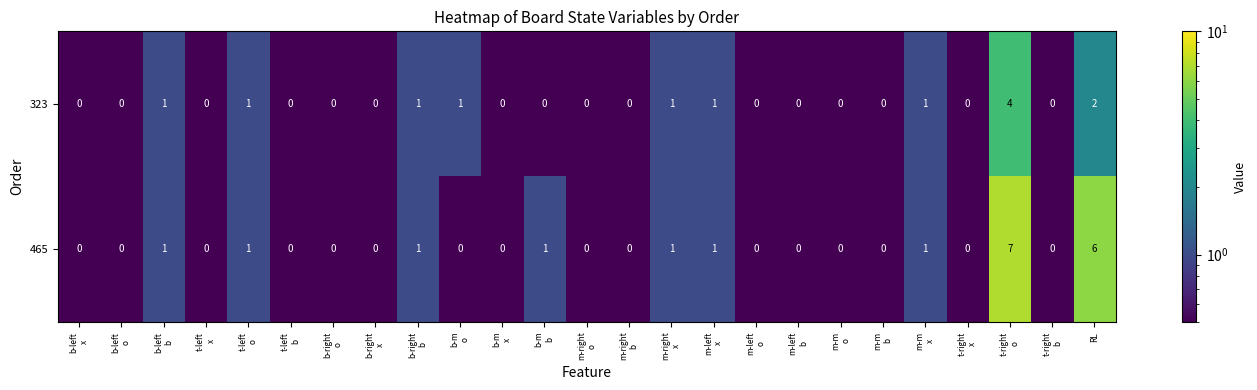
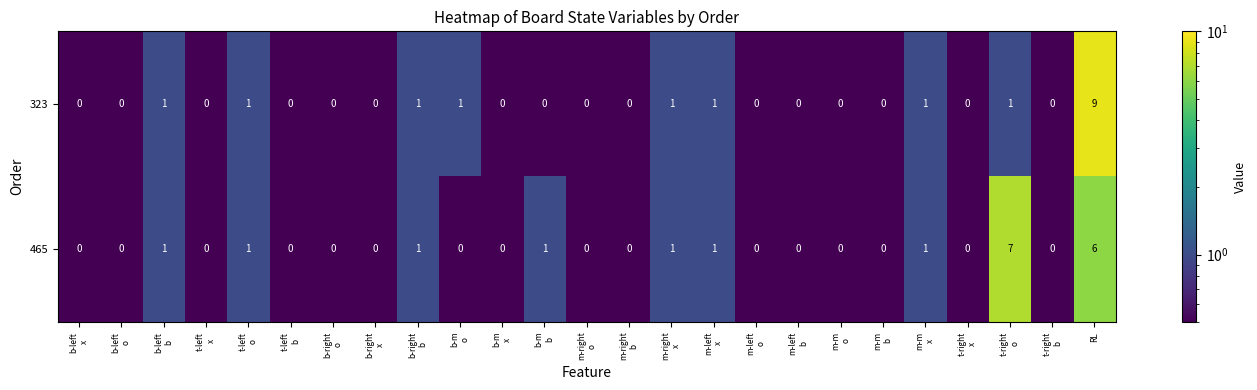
323, t-right o: 4 -> 1
323, RL: 2 -> 9
